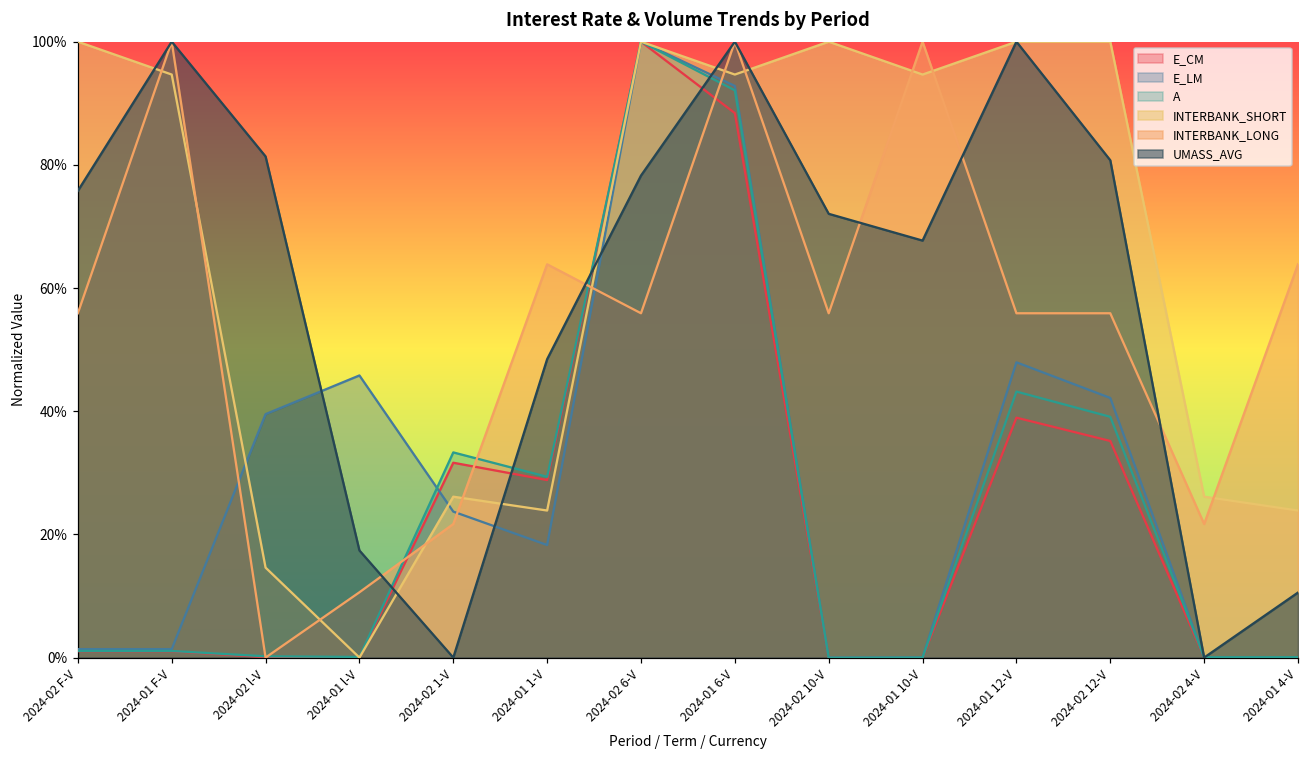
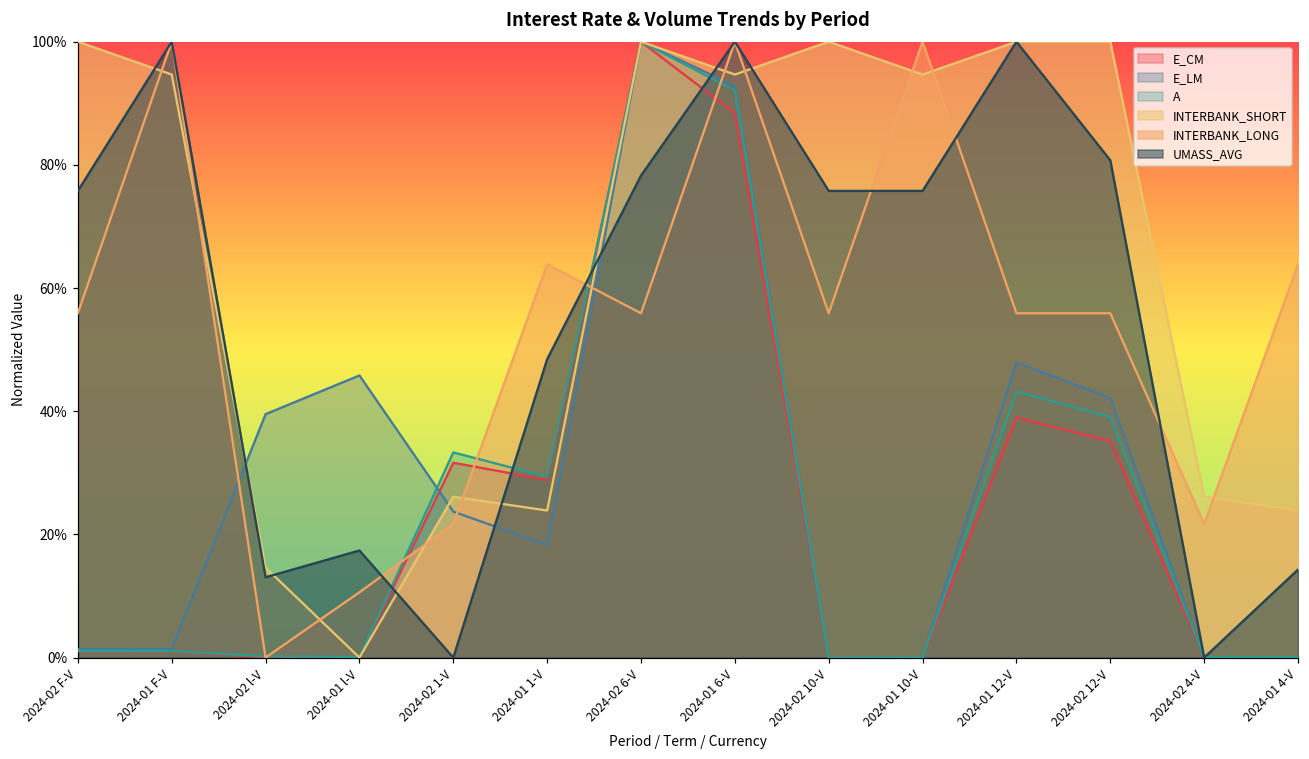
UMASS_AVG, 2024-02 l-V: 81% -> 13%
UMASS_AVG, 2024-02 10-V: 72% -> 76%
UMASS_AVG, 2024-01 10-V: 68% -> 76%
UMASS_AVG, 2024-01 4-V: 11% -> 14%
